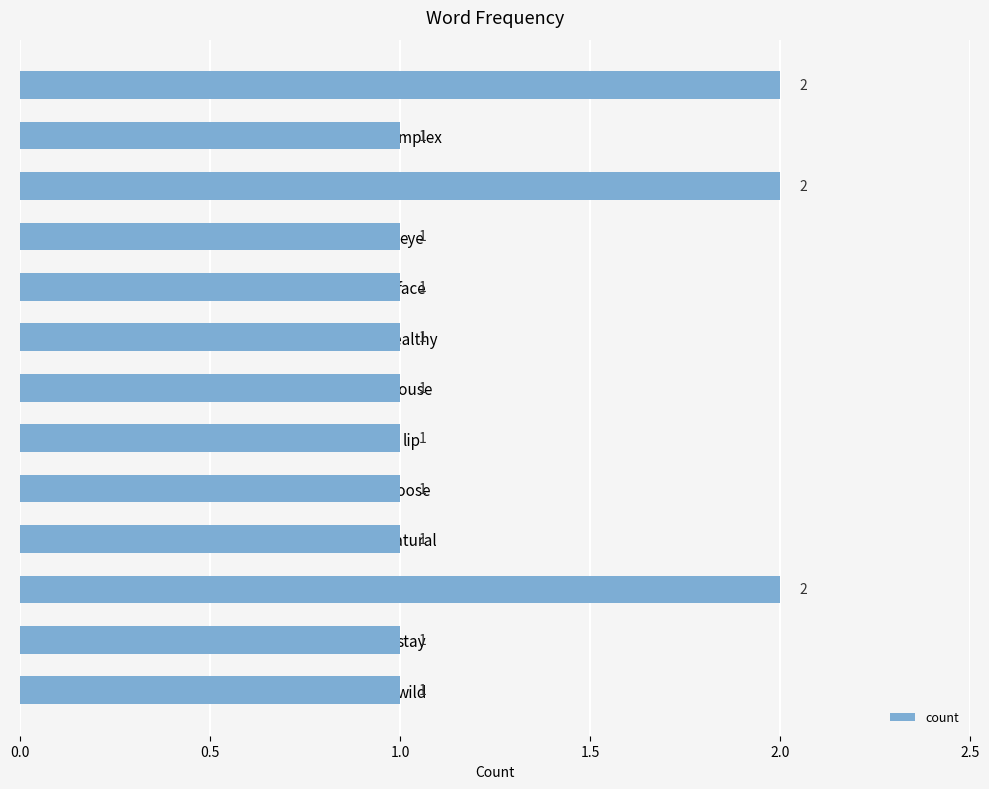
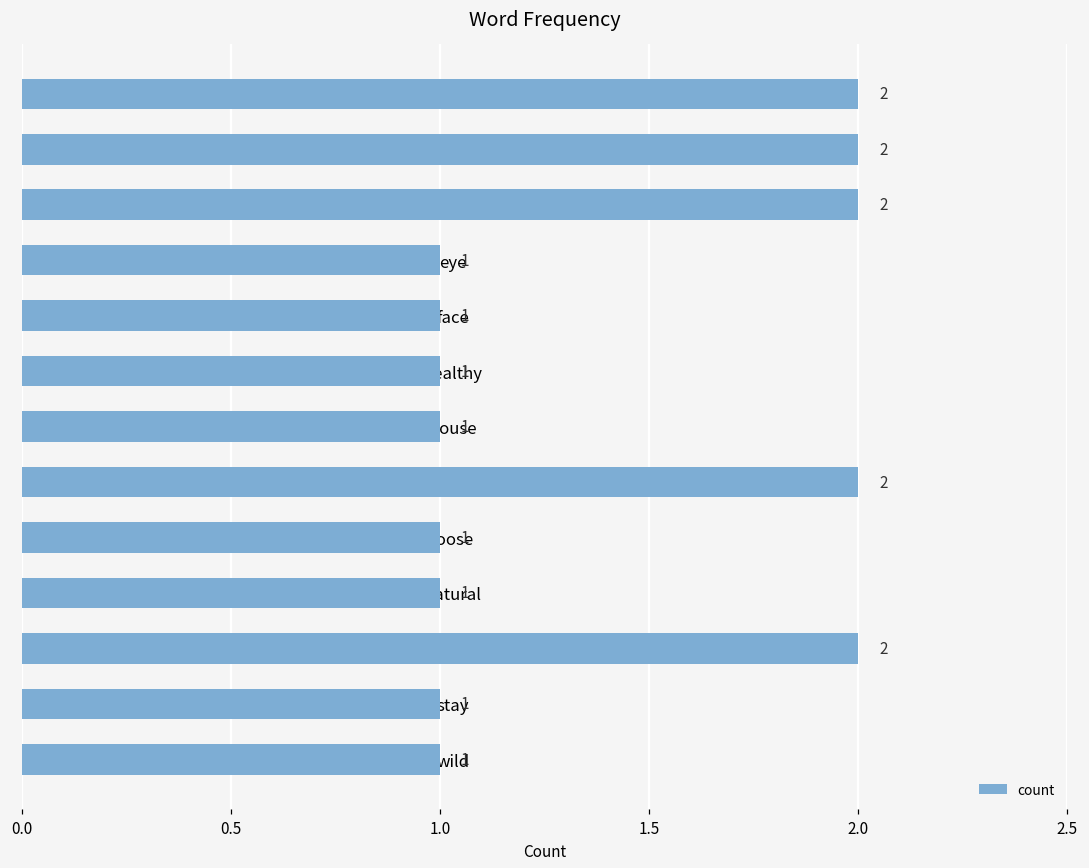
complex: 1 -> 2
lip: 1 -> 2
